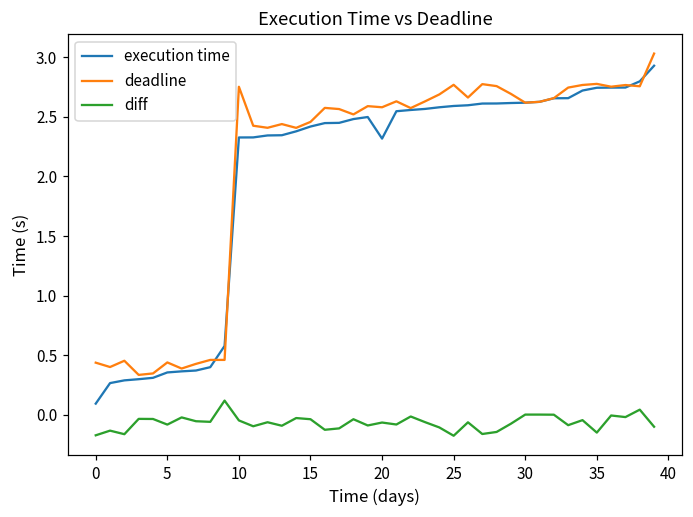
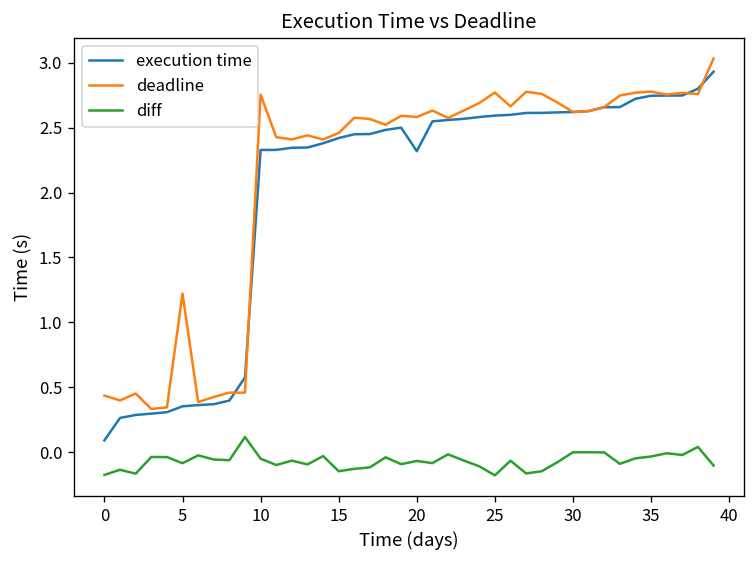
deadline, 5: 0.44 -> 1.22
diff, 15: -0.04 -> -0.15
diff, 35: -0.15 -> -0.03
